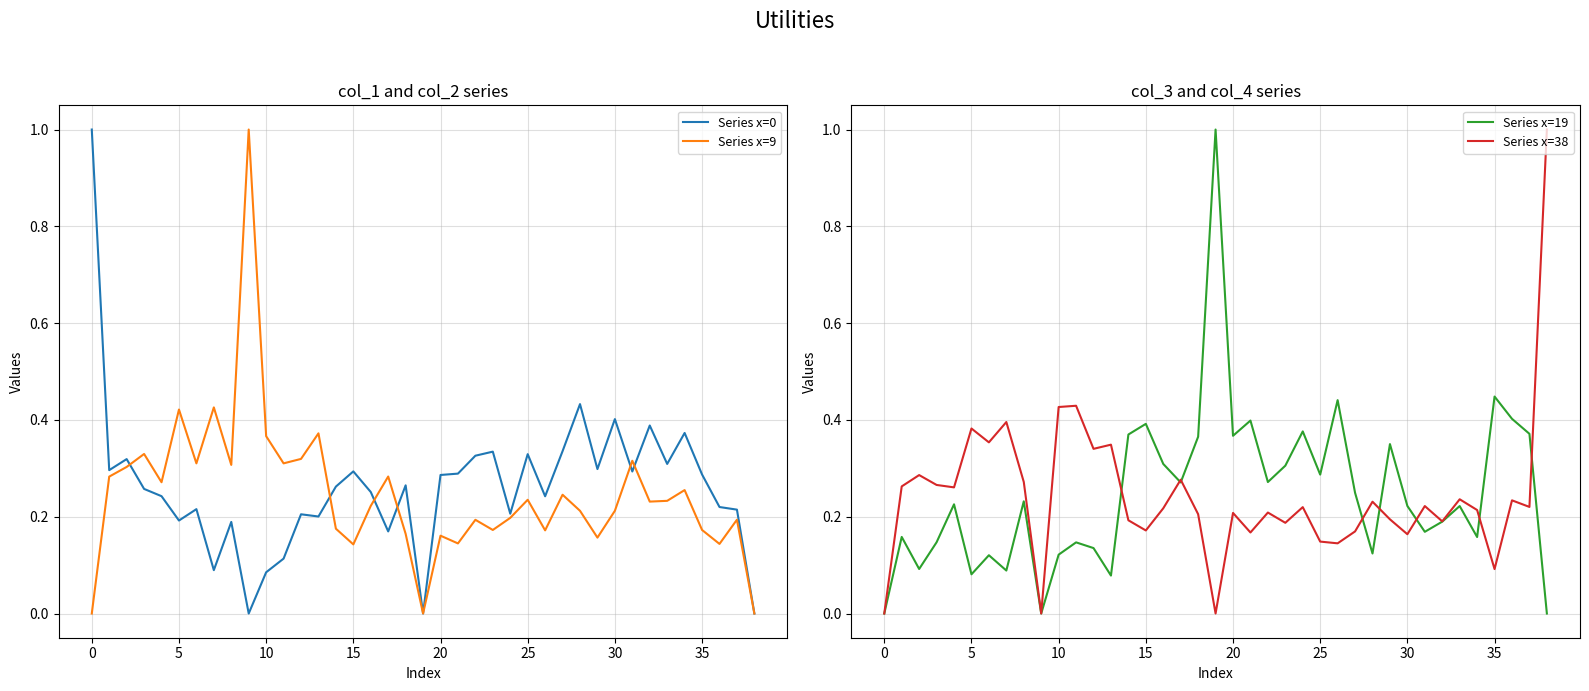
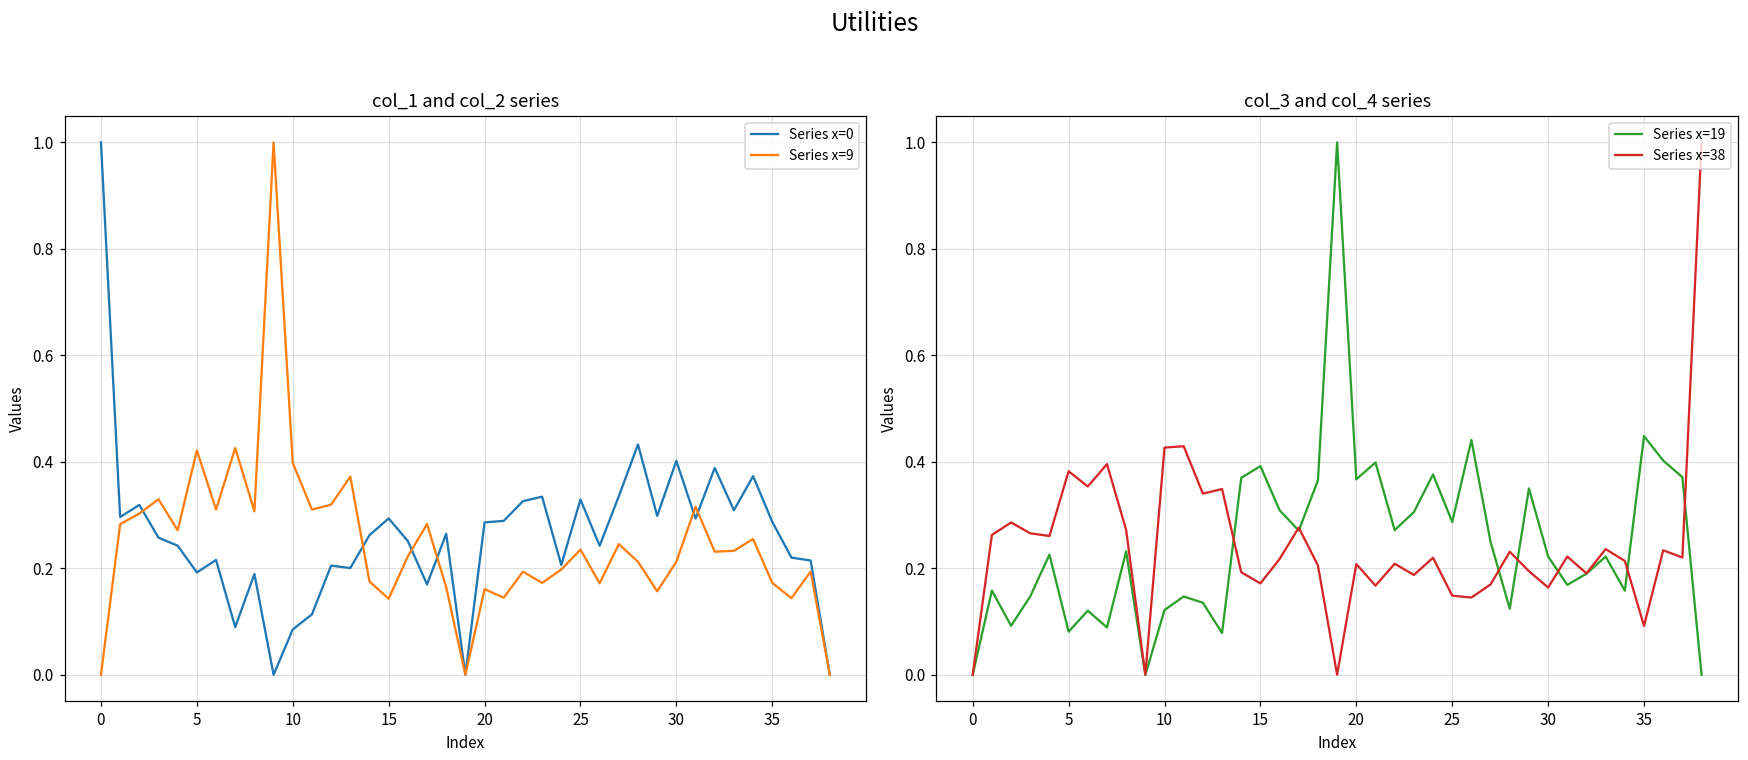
col_1 and col_2 series, Series x=9, 10: 0.37 -> 0.40
